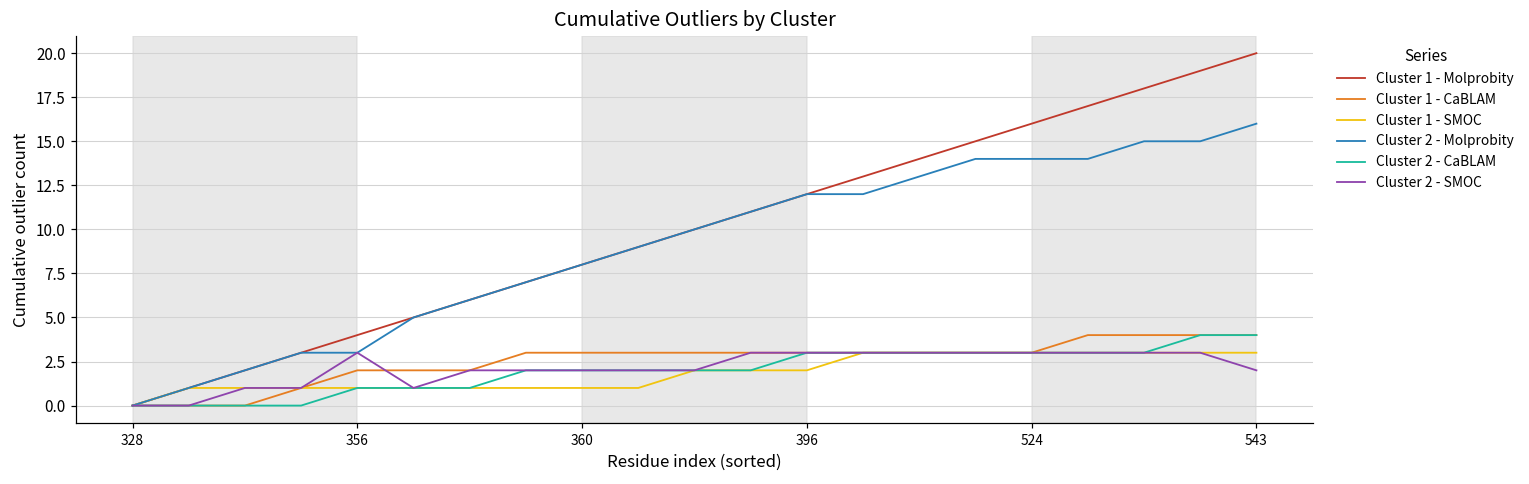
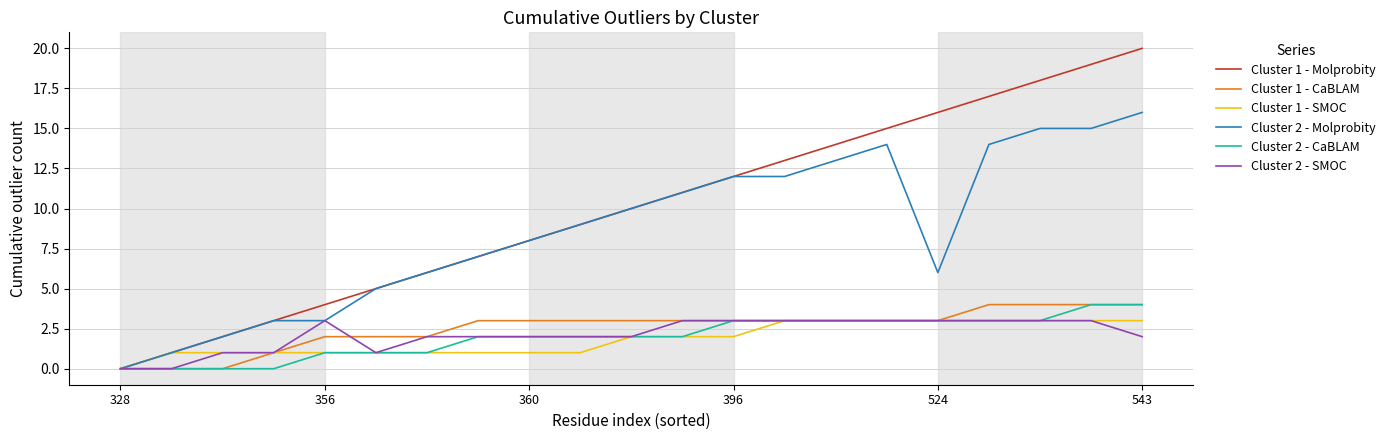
Cluster 2 - Molprobity, 524: 14 -> 6
